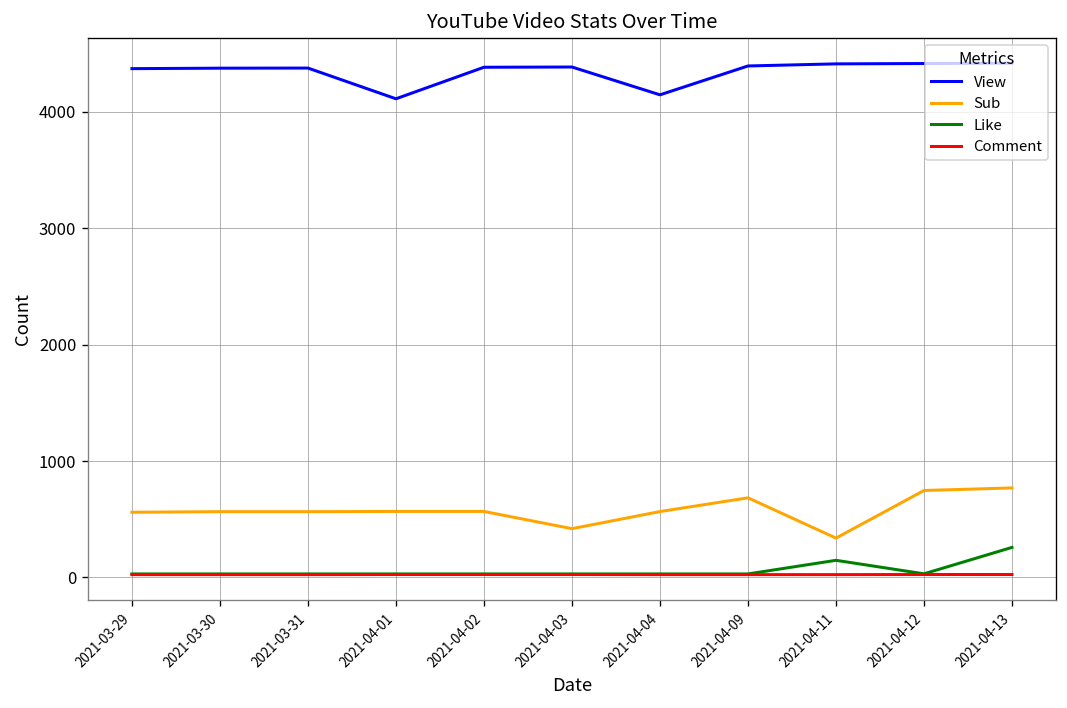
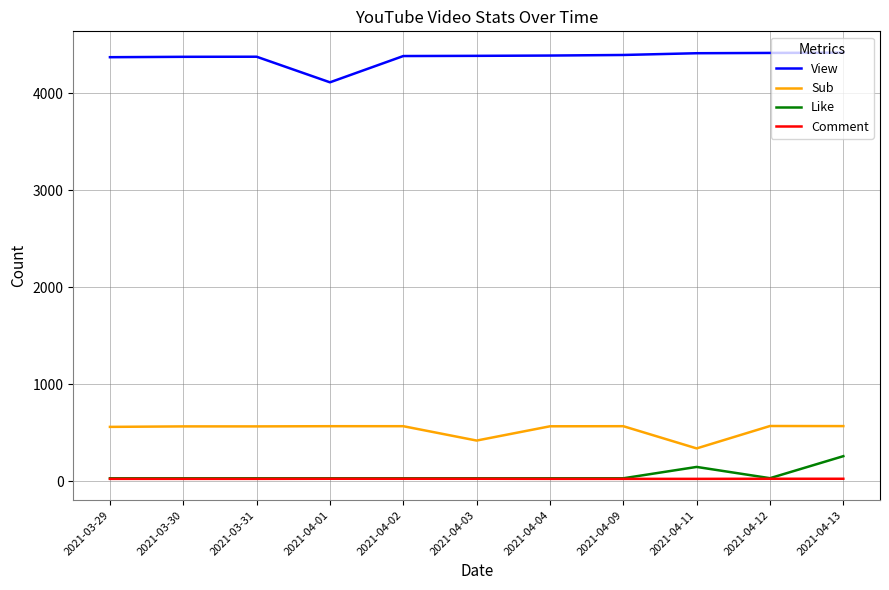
View, 2021-04-04: 4100 -> 4400
Sub, 2021-04-09: 700 -> 600
Sub, 2021-04-12: 700 -> 600
Sub, 2021-04-13: 800 -> 600
